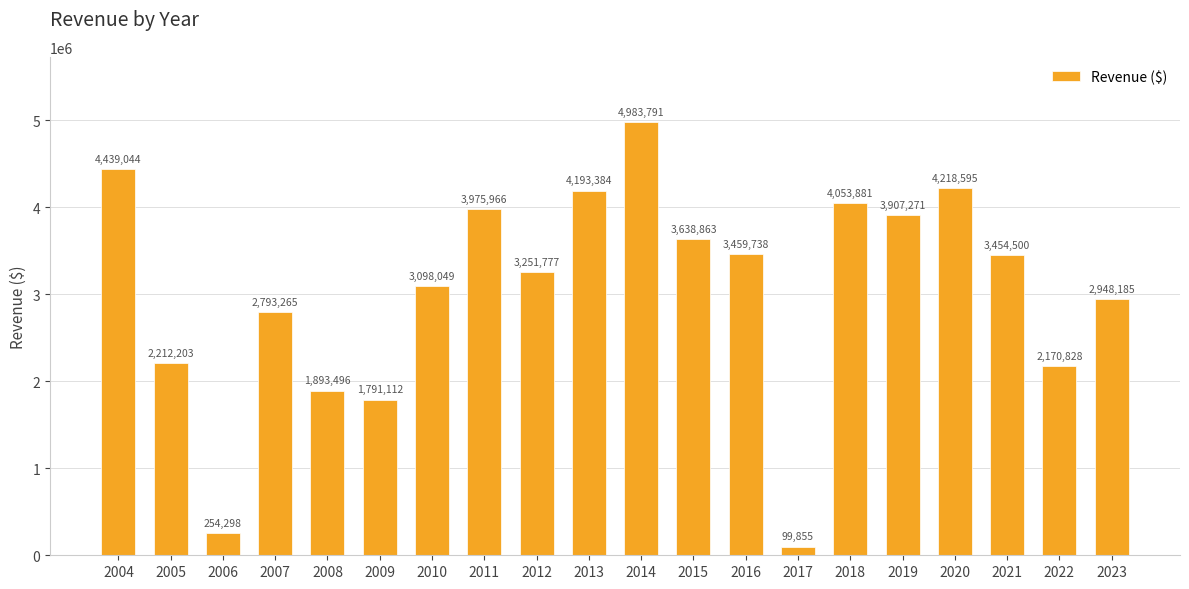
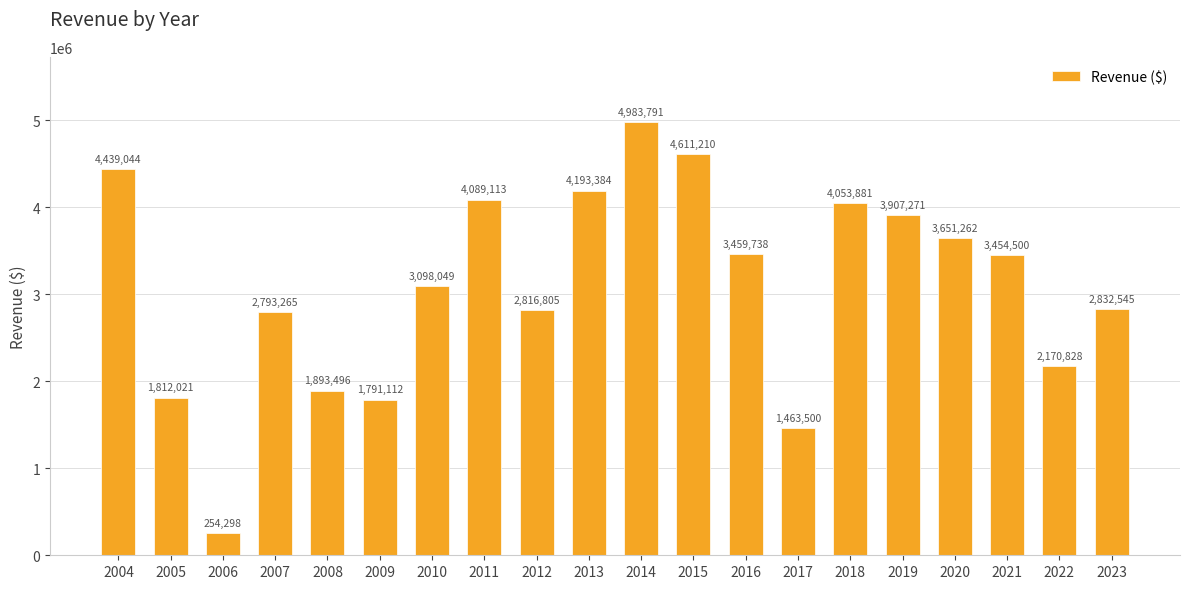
2005: 2,212,203 -> 1,812,021
2011: 3,975,966 -> 4,089,113
2012: 3,251,777 -> 2,816,805
2015: 3,638,863 -> 4,611,210
2017: 99,855 -> 1,463,500
2020: 4,218,595 -> 3,651,262
2023: 2,948,185 -> 2,832,545
